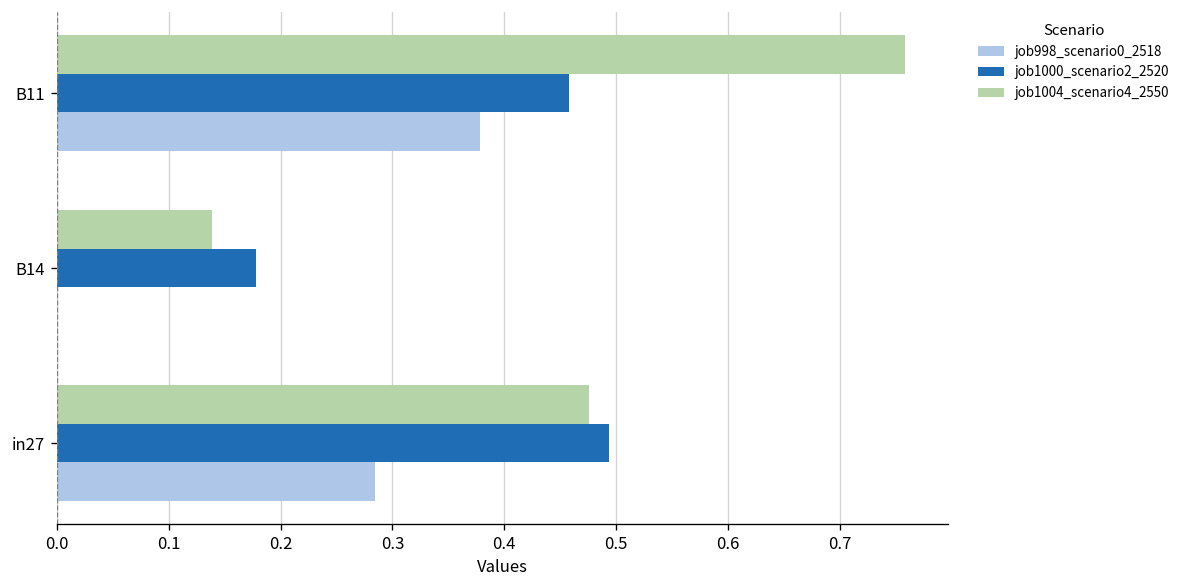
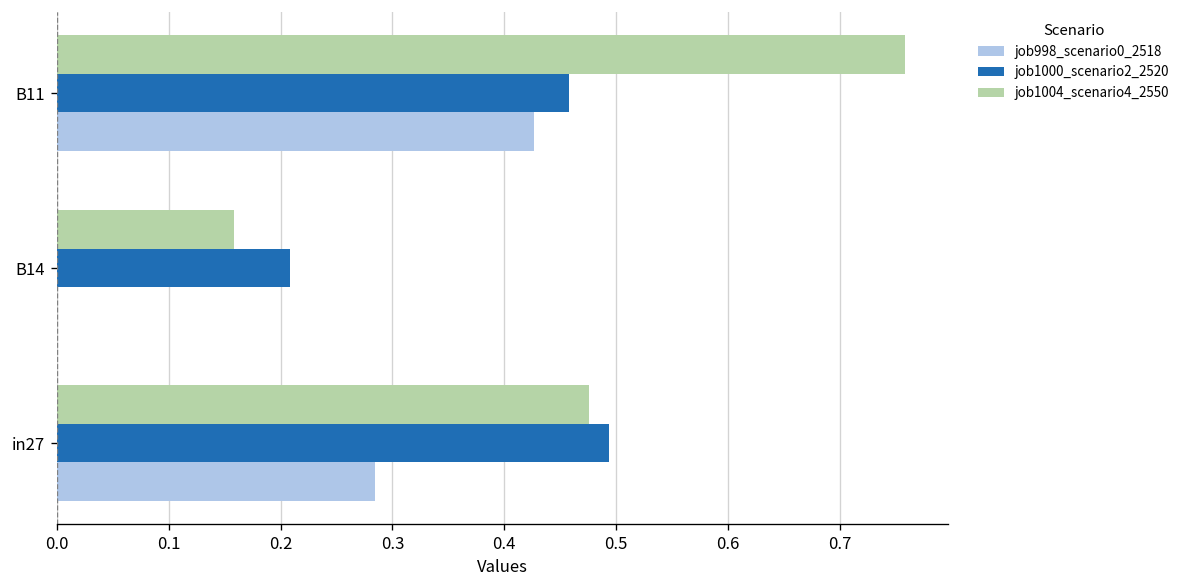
job998_scenario0_2518, B11: 0.38 -> 0.43
job1004_scenario4_2550, B14: 0.14 -> 0.16
job1000_scenario2_2520, B14: 0.18 -> 0.21
